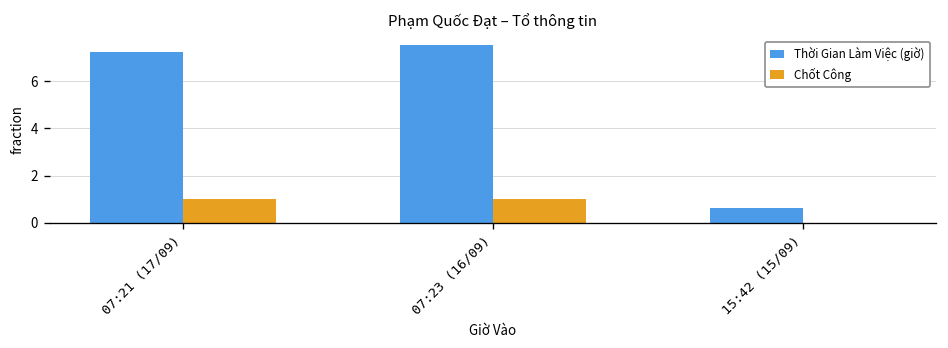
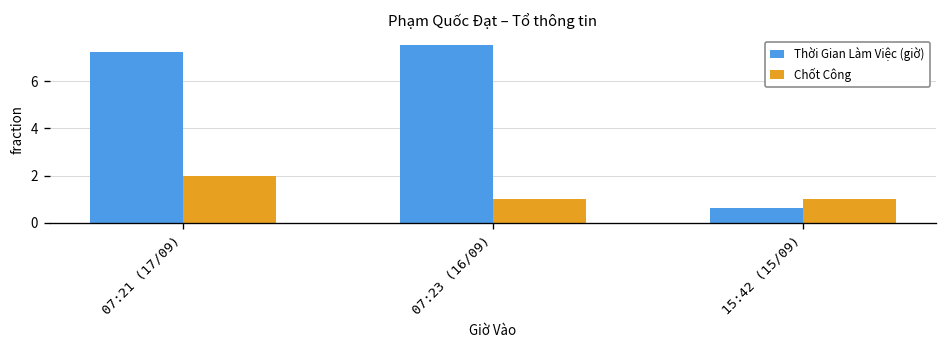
Chốt Công, 07:21 (17/09): 1 -> 2
Chốt Công, 15:42 (15/09): 0 -> 1
